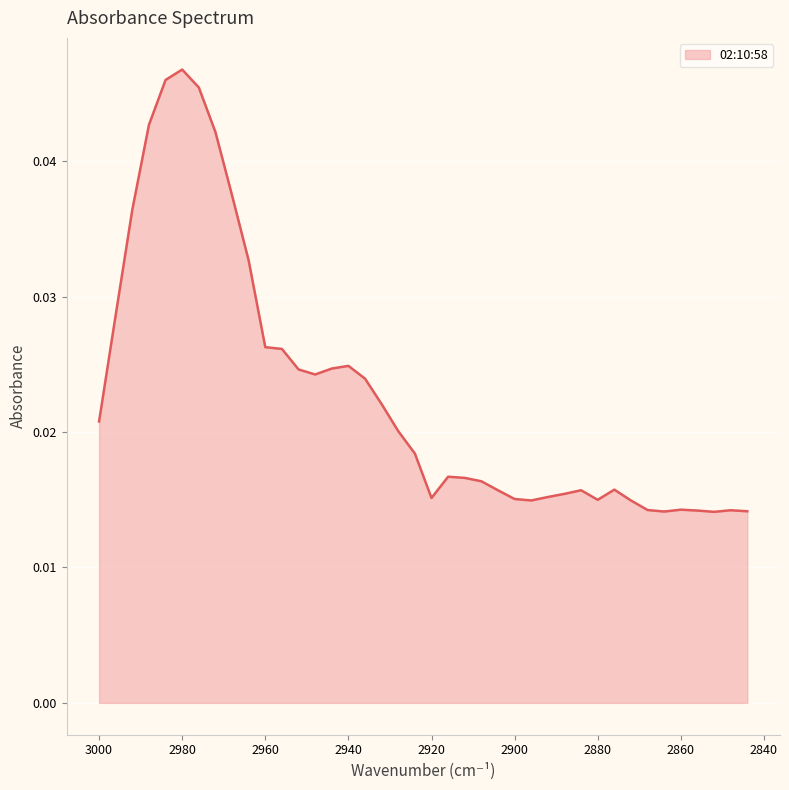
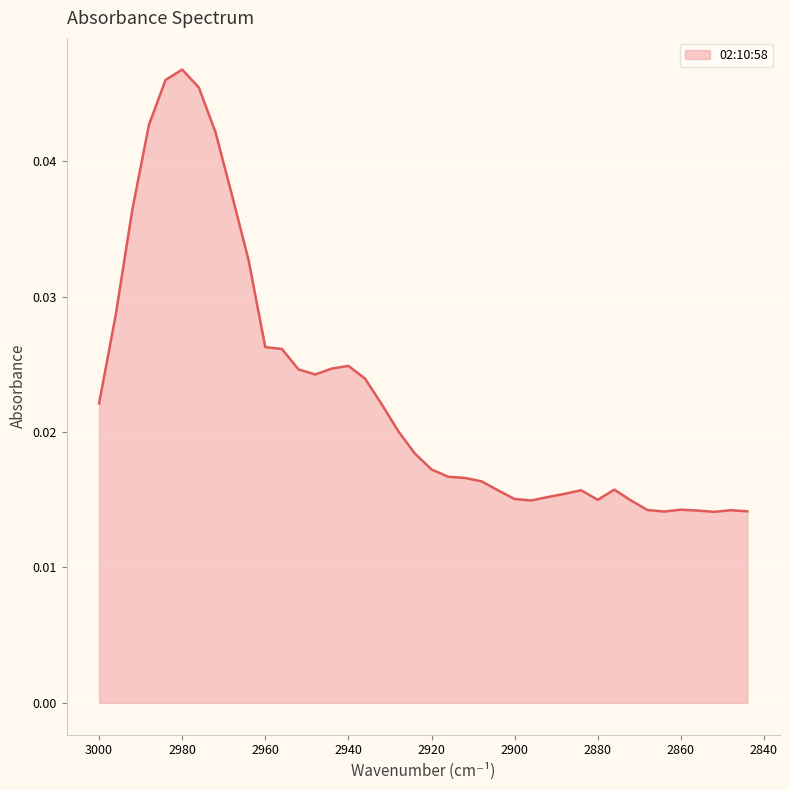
3000: 0.0208 -> 0.0221
2920: 0.0151 -> 0.0172
